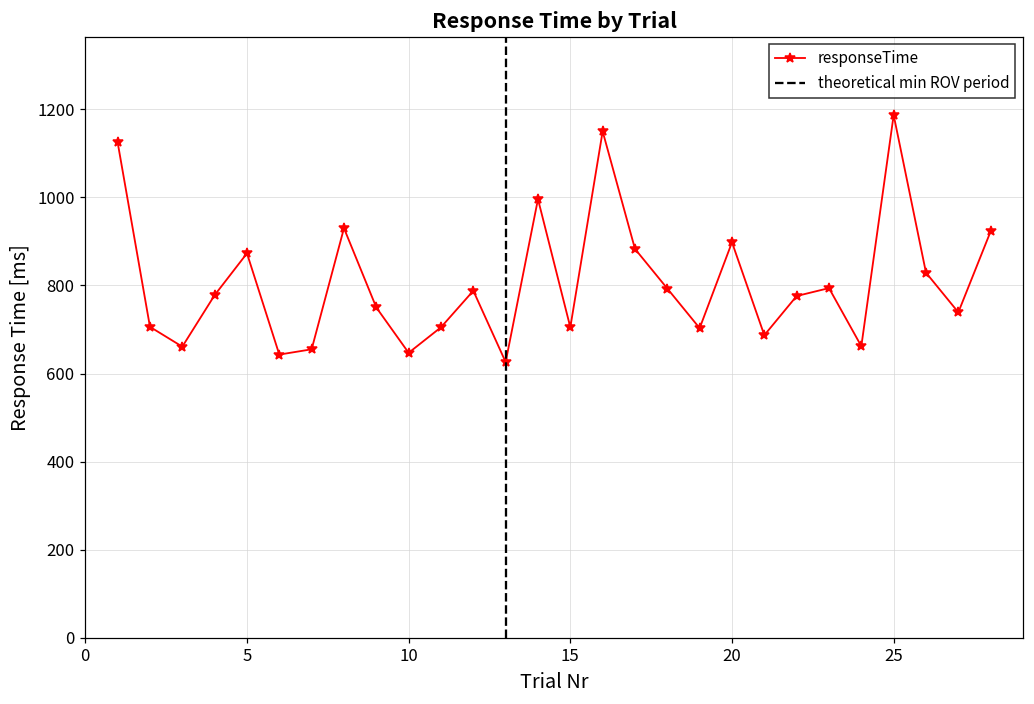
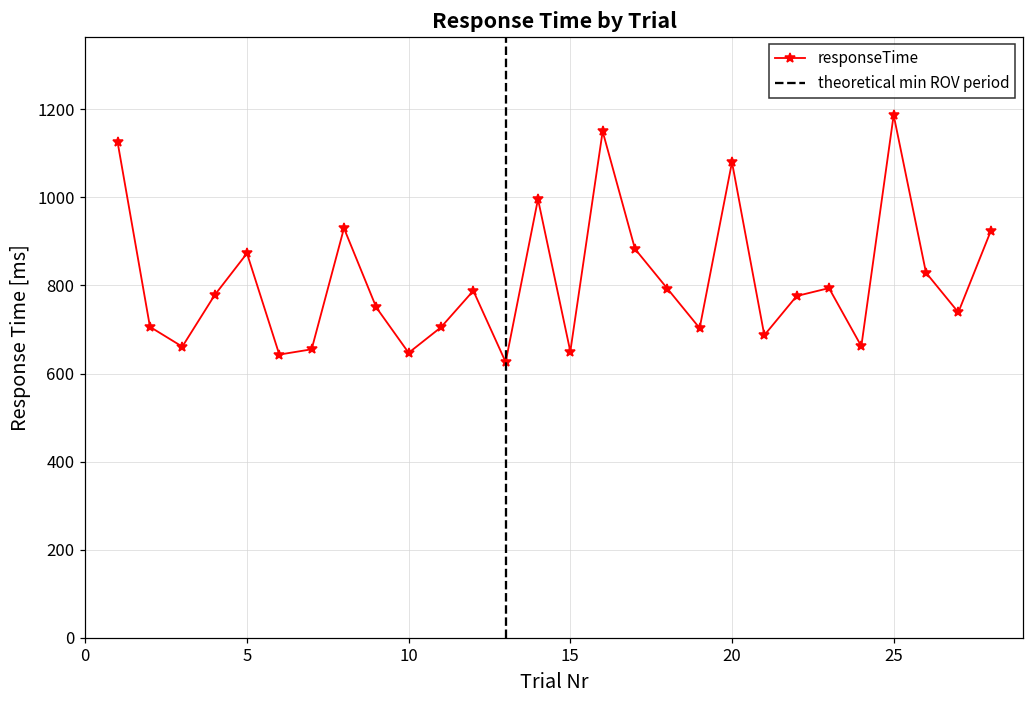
15: 710 -> 650
20: 900 -> 1080
